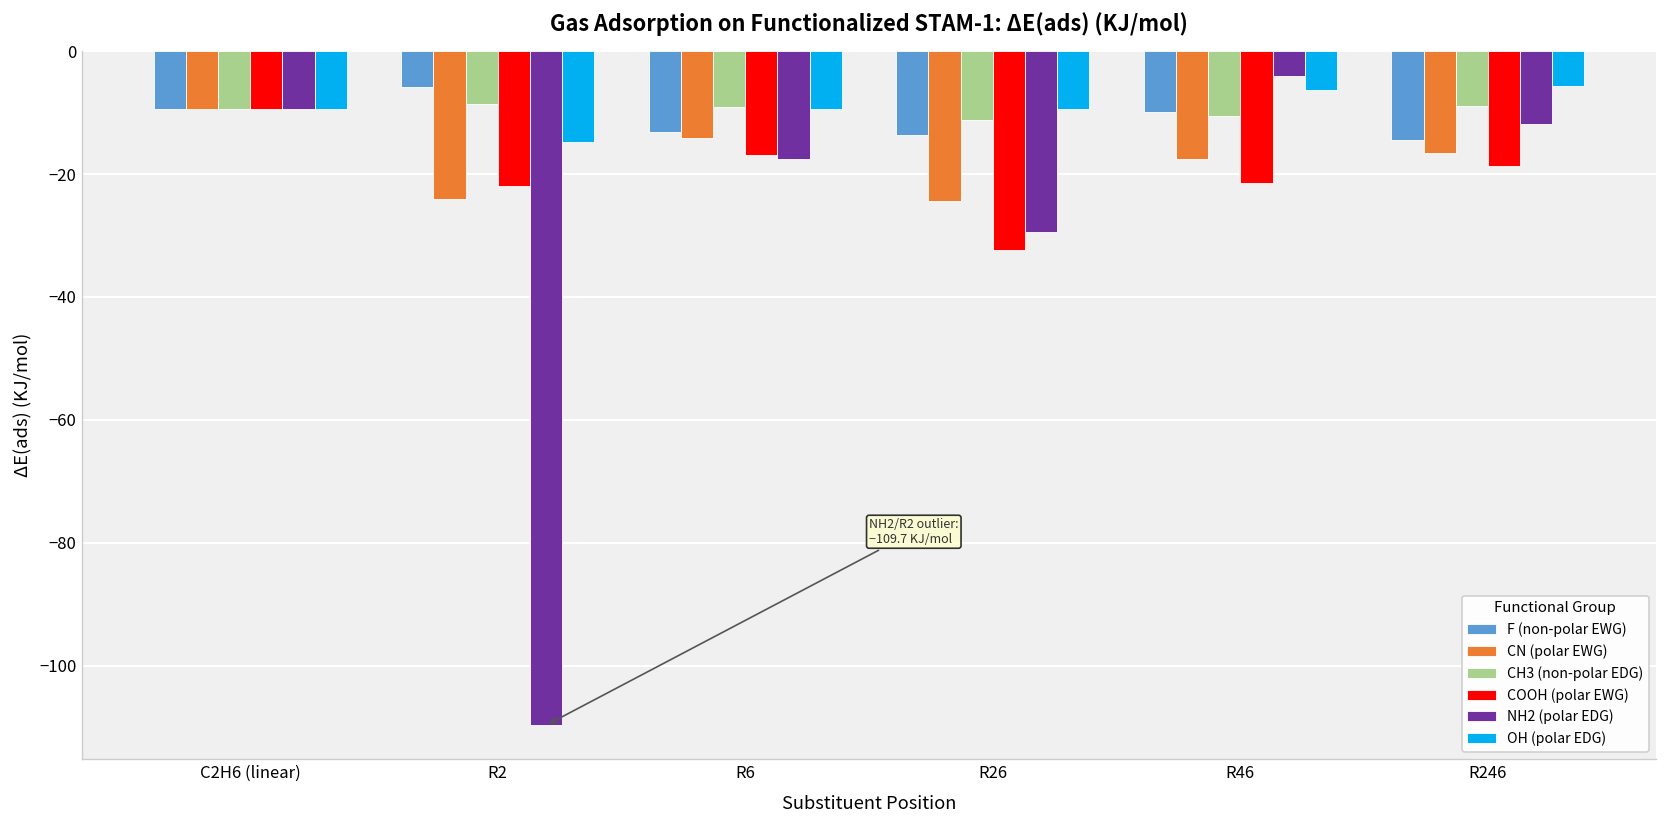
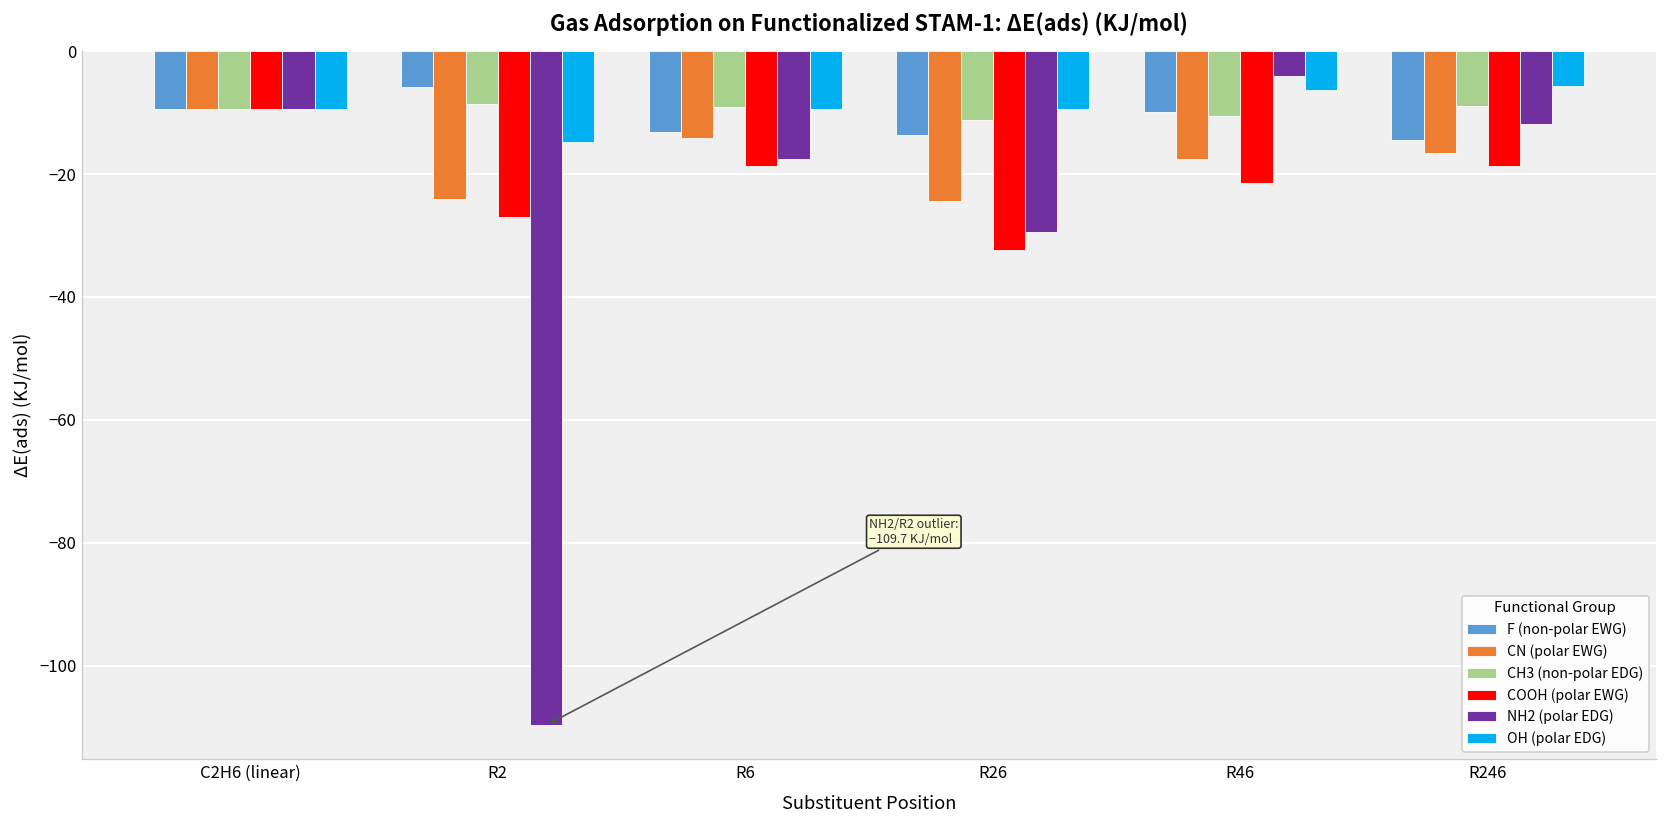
COOH (polar EWG), R2: -22 -> -27
COOH (polar EWG), R6: -17 -> -19
